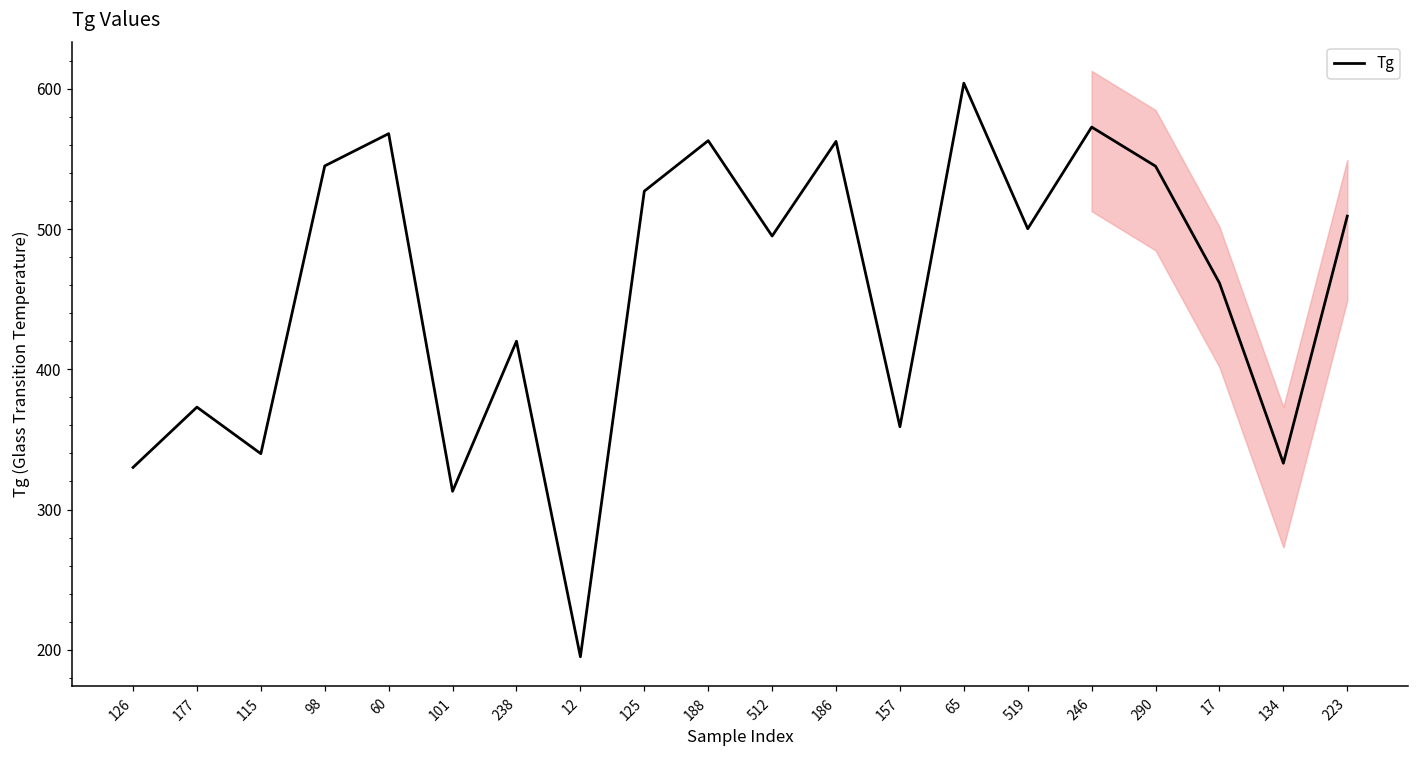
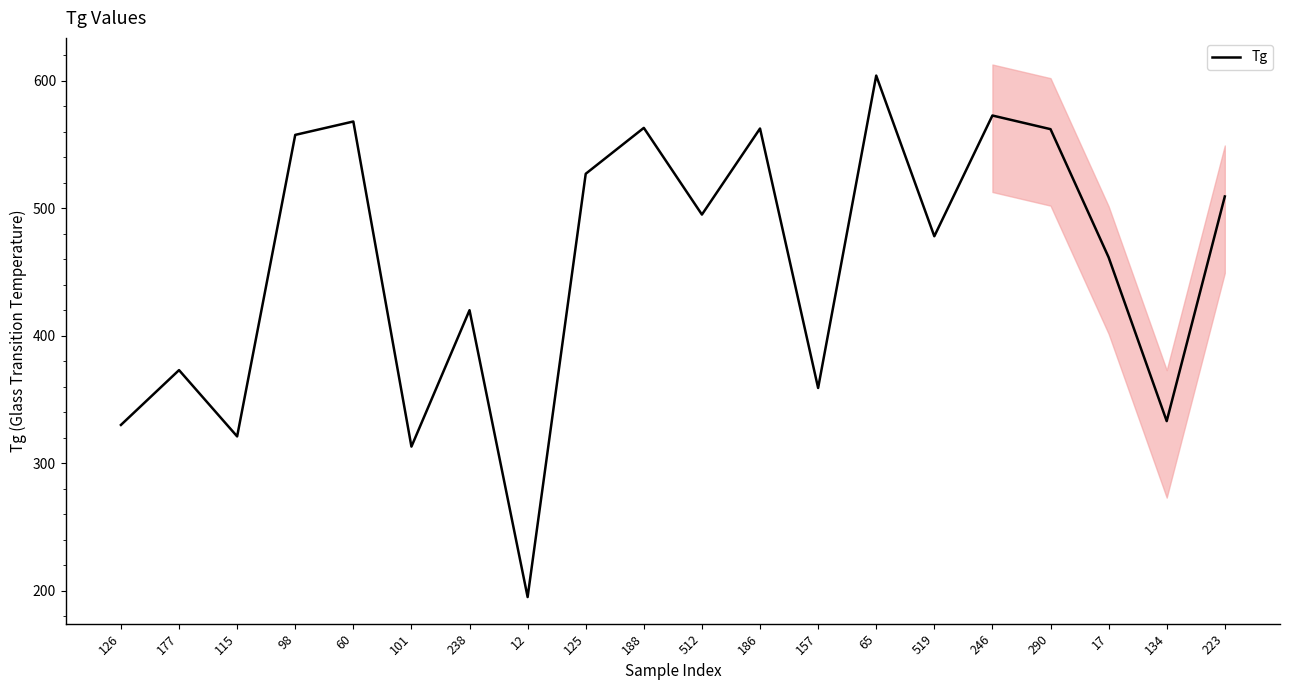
Tg, 115: 340 -> 321
Tg, 98: 545 -> 558
Tg, 519: 500 -> 478
Tg, 290: 545 -> 562
